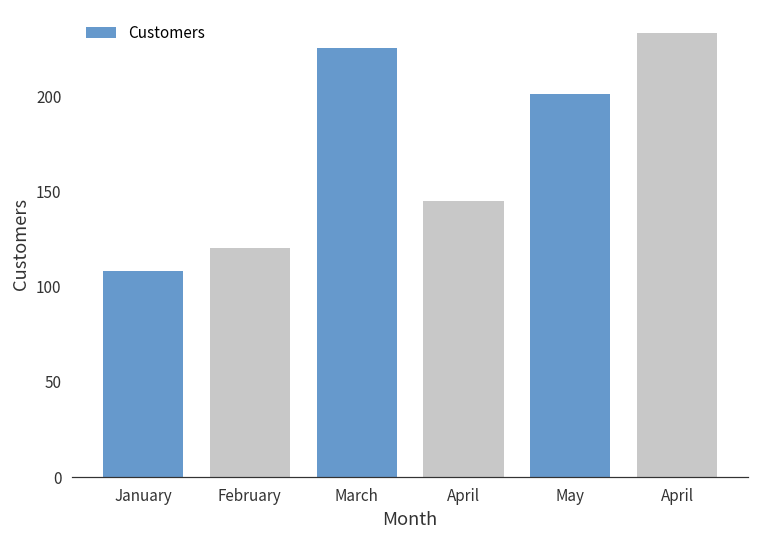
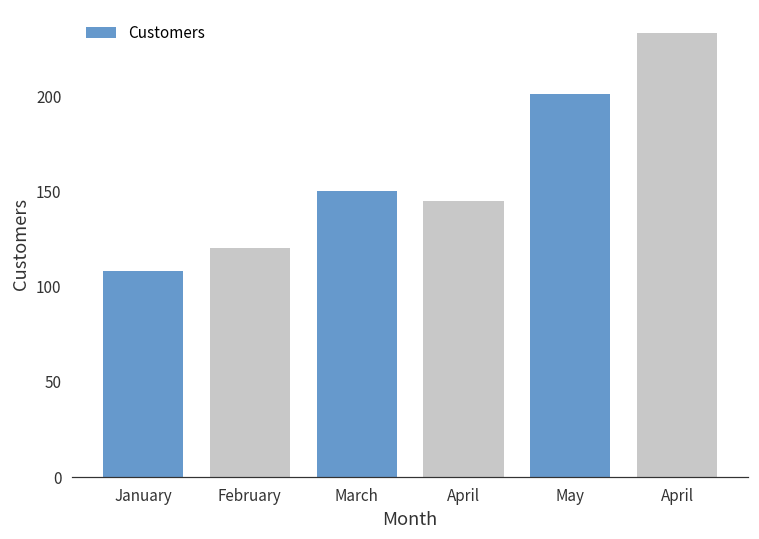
March: 225 -> 150
